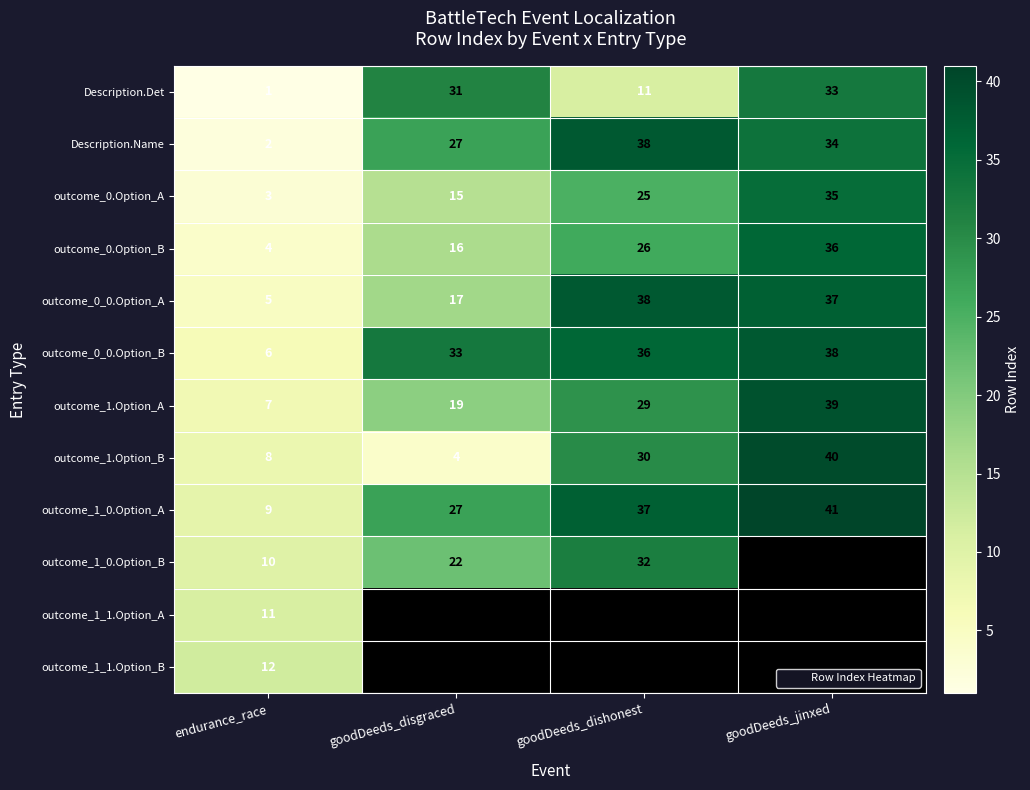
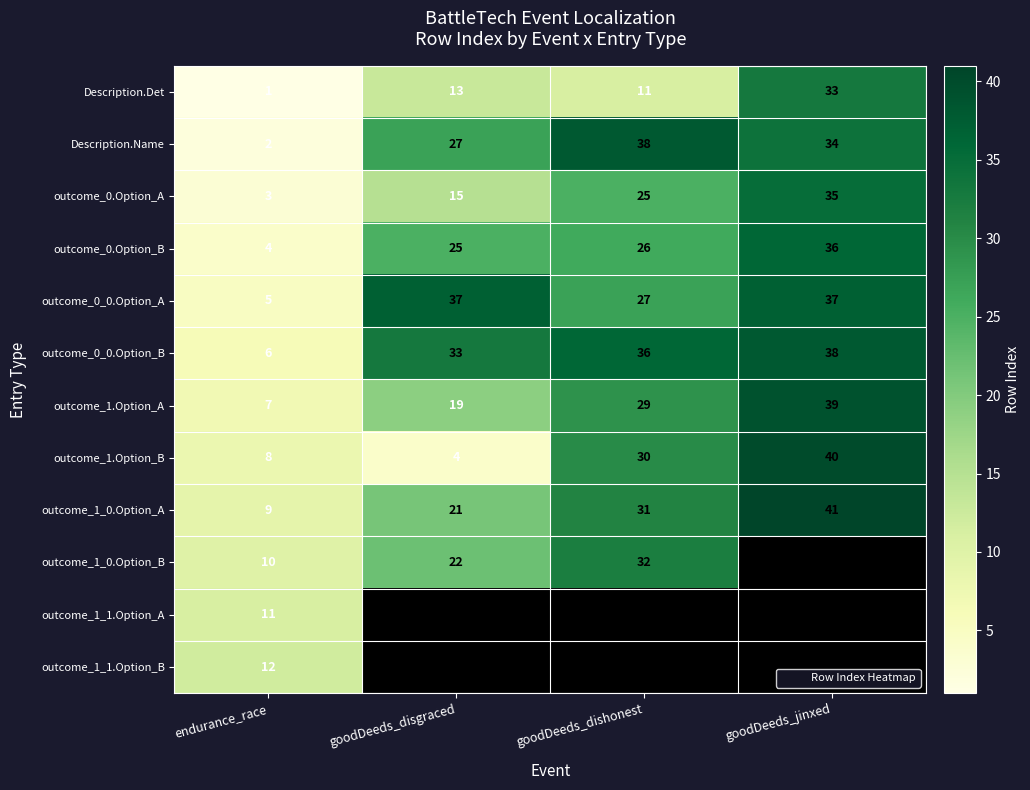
Description.Det, goodDeeds_disgraced: 31 -> 13
outcome_0.Option_B, goodDeeds_disgraced: 16 -> 25
outcome_0_0.Option_A, goodDeeds_disgraced: 17 -> 37
outcome_0_0.Option_A, goodDeeds_dishonest: 38 -> 27
outcome_1_0.Option_A, goodDeeds_disgraced: 27 -> 21
outcome_1_0.Option_A, goodDeeds_dishonest: 37 -> 31
